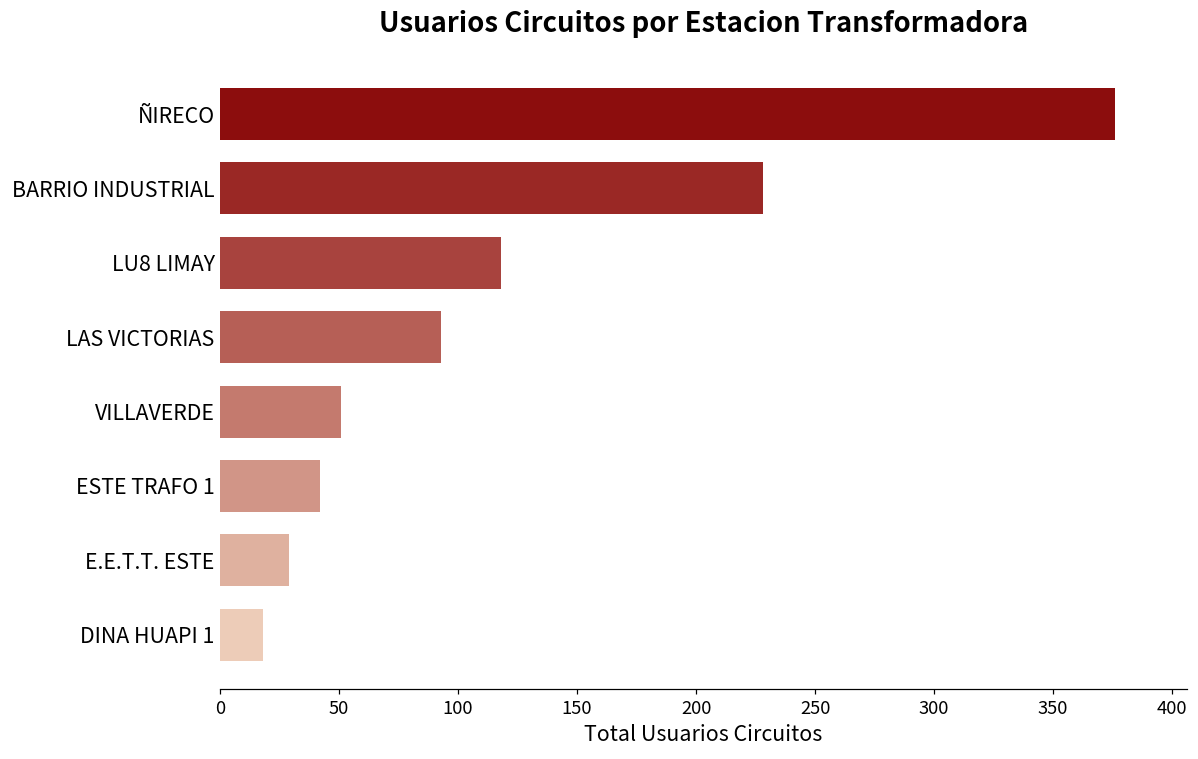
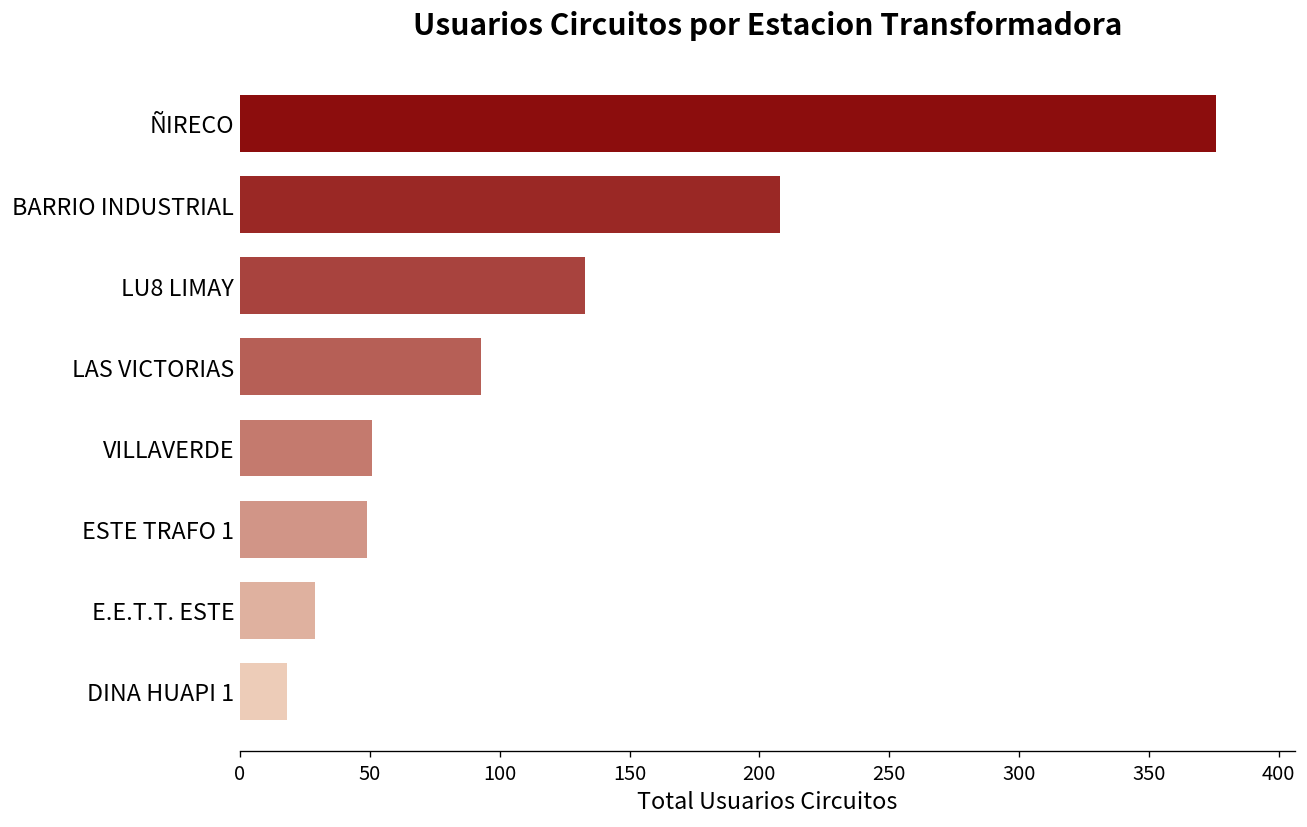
BARRIO INDUSTRIAL: 228 -> 208
LU8 LIMAY: 118 -> 133
ESTE TRAFO 1: 42 -> 49
